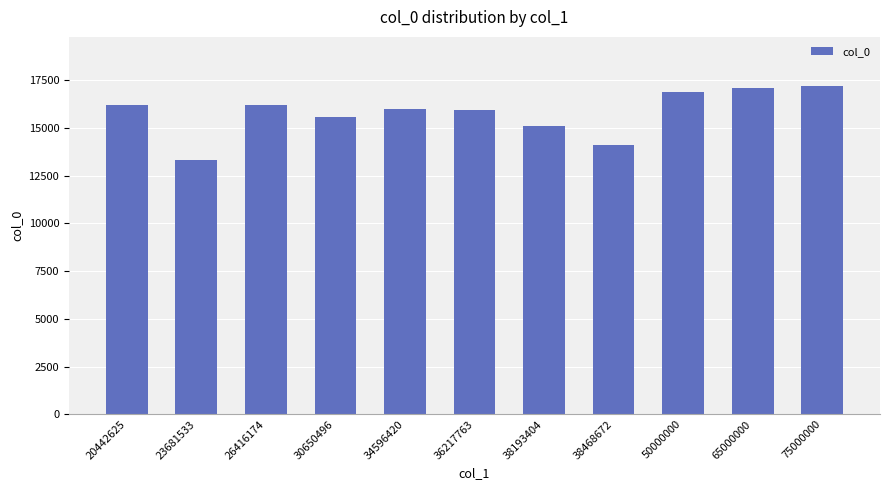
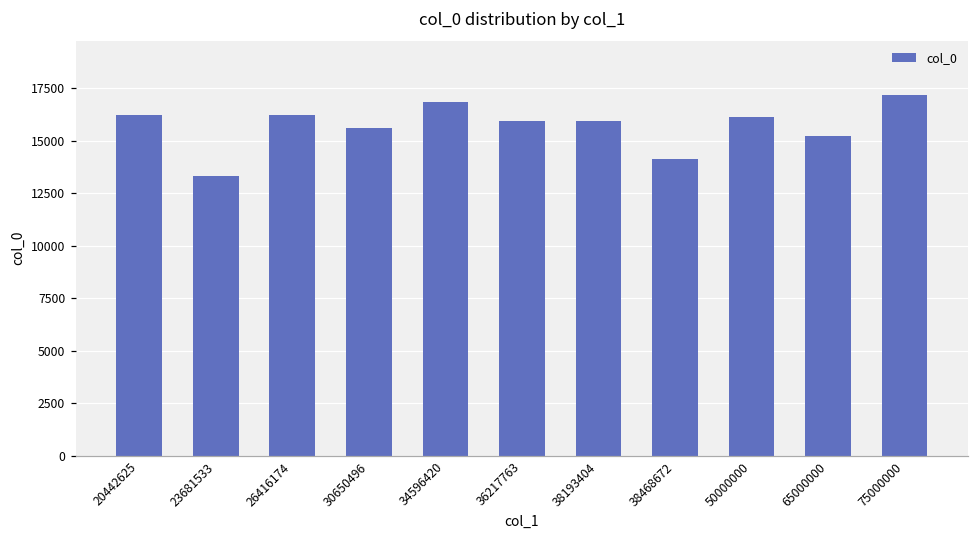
34596420: 16000 -> 16800
38193404: 15100 -> 16000
50000000: 16900 -> 16100
65000000: 17100 -> 15200
